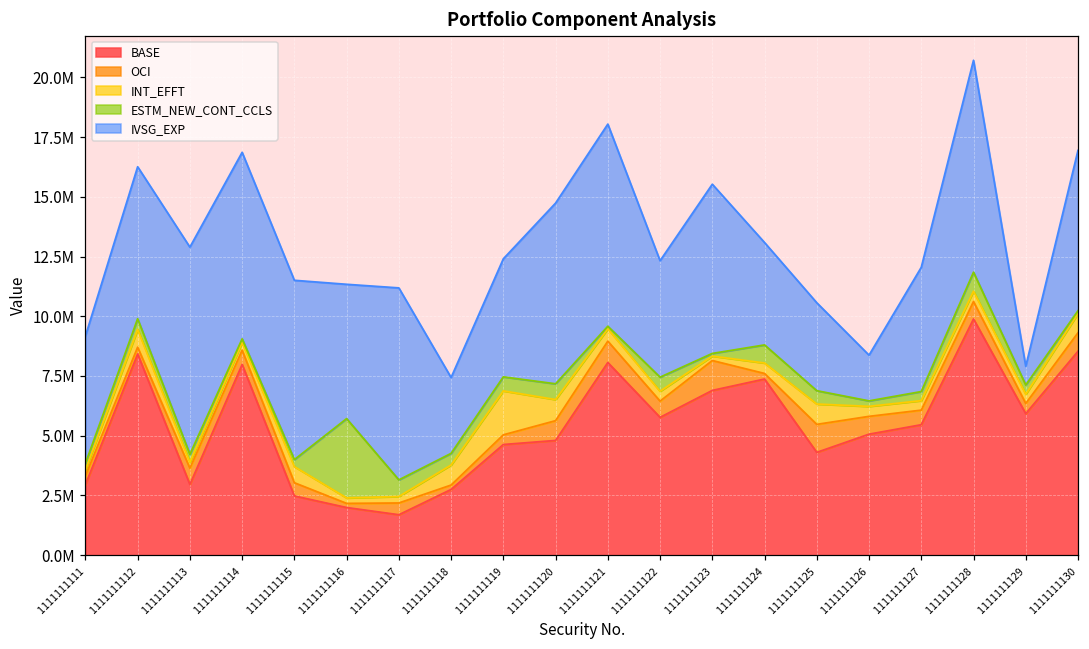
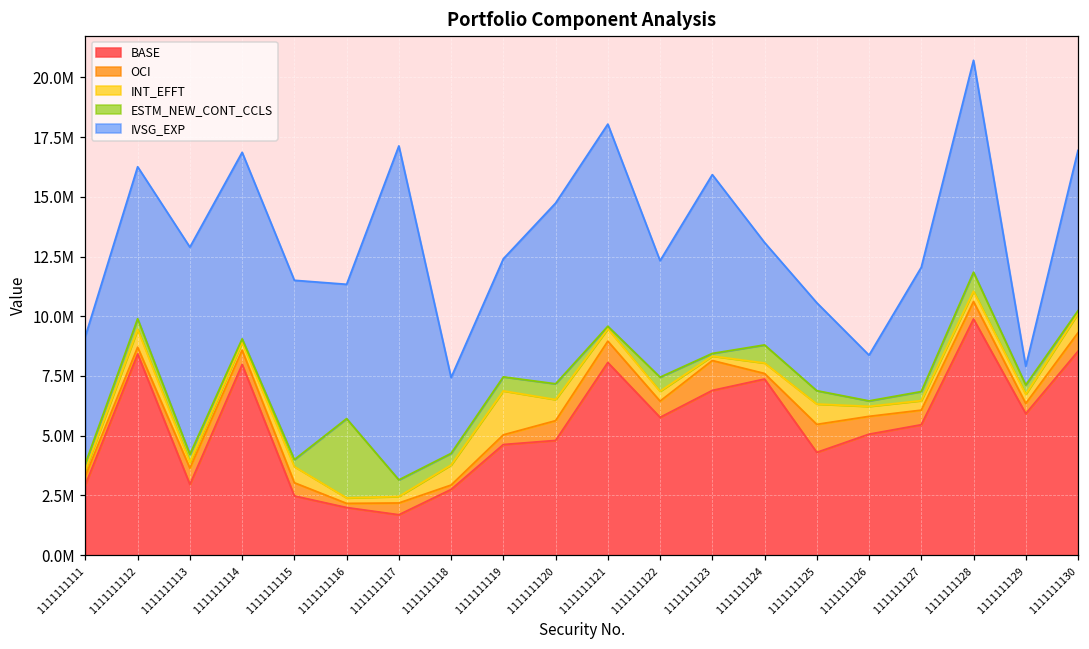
IVSG_EXP, 1111111117: 8000000 -> 14000000
IVSG_EXP, 1111111123: 7100000 -> 7500000
